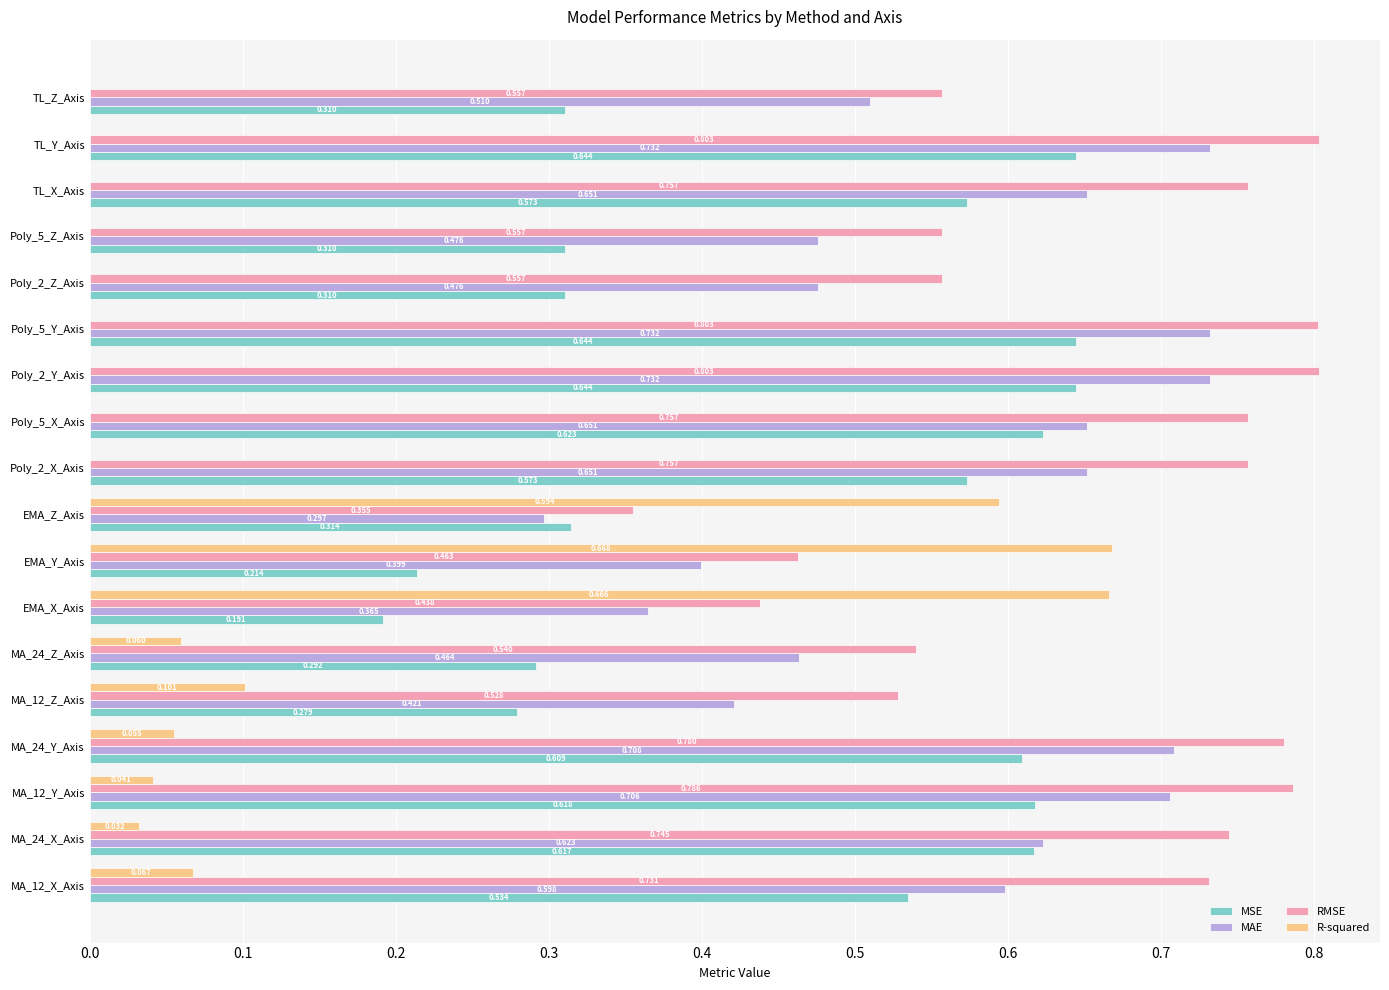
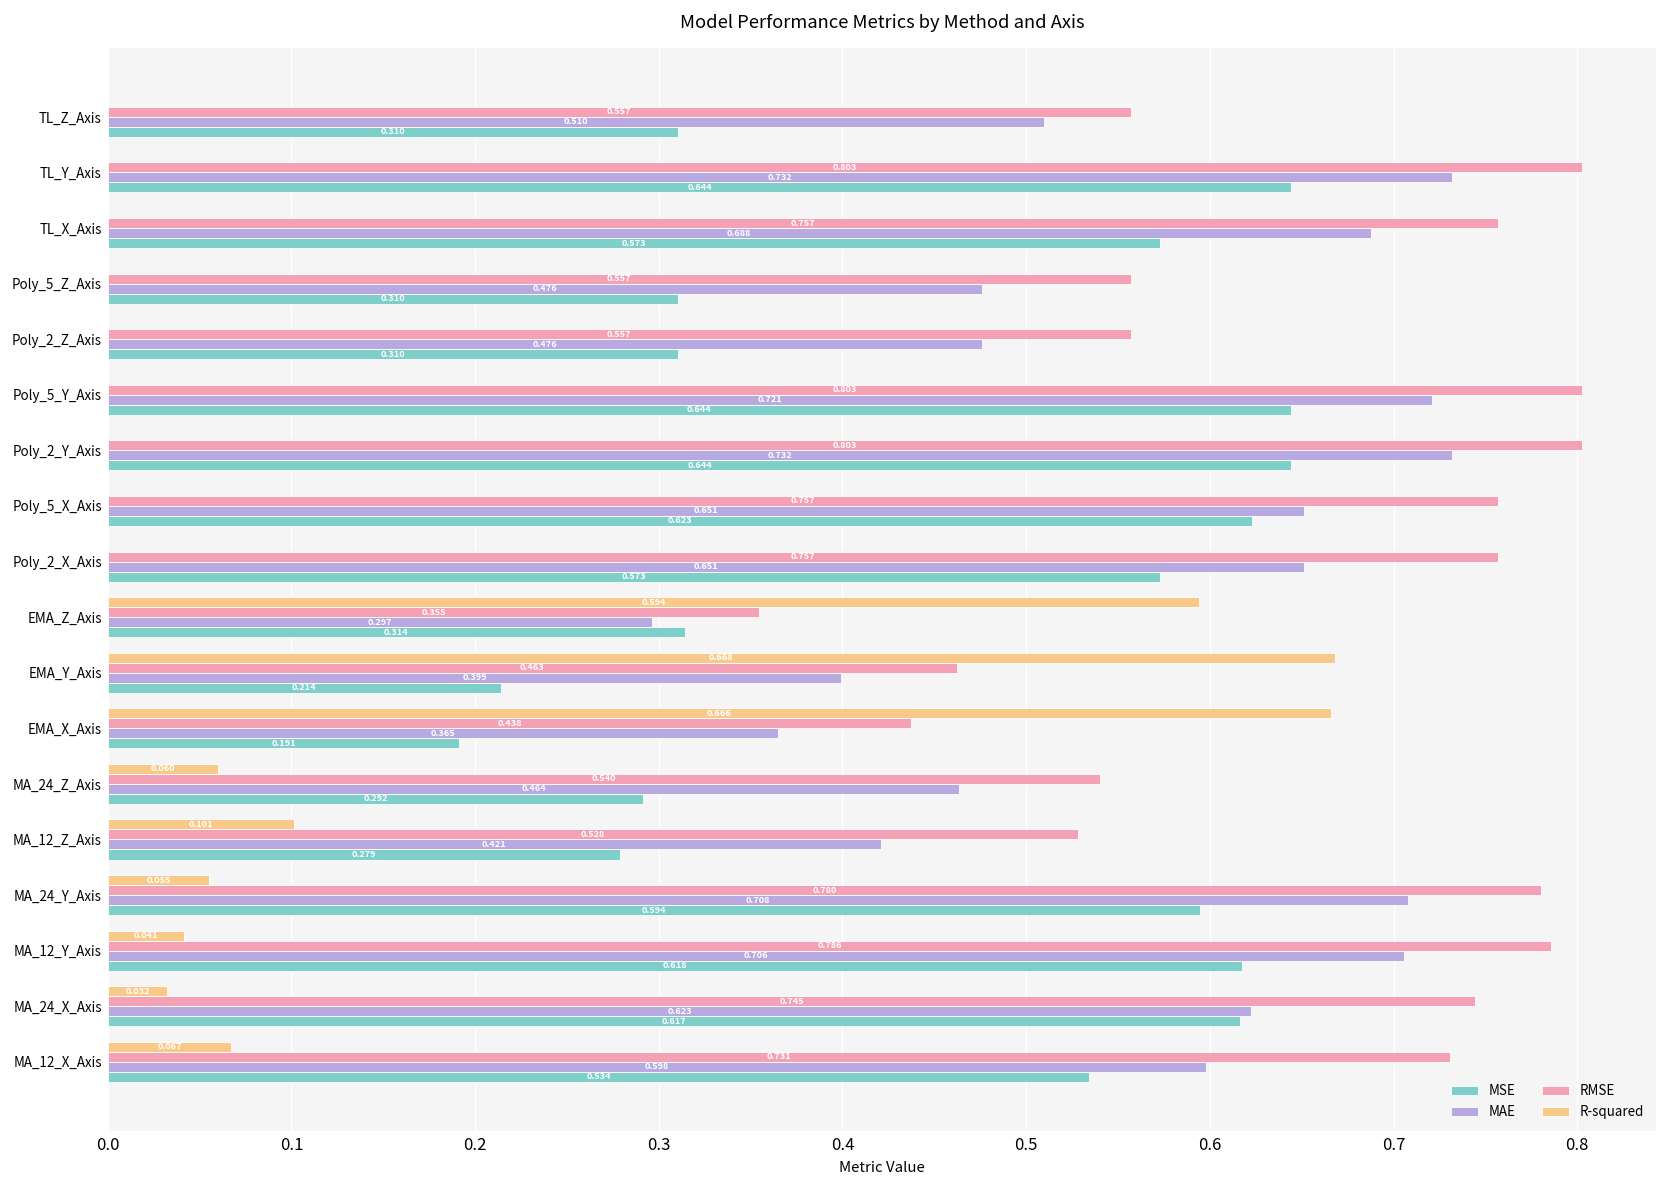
MAE, TL_X_Axis: 0.651 -> 0.688
MAE, Poly_5_Y_Axis: 0.732 -> 0.721
MSE, MA_24_Y_Axis: 0.609 -> 0.594
